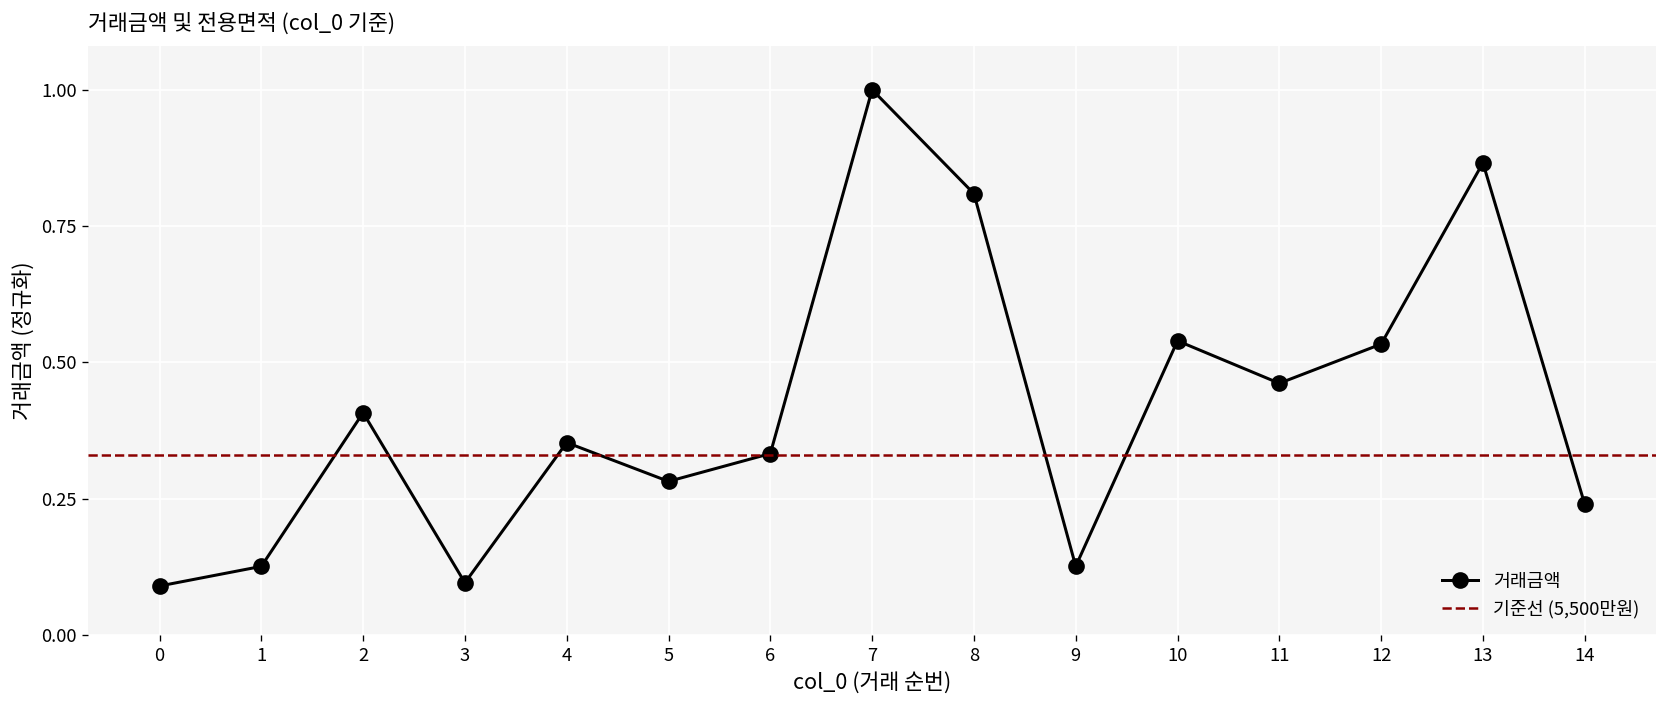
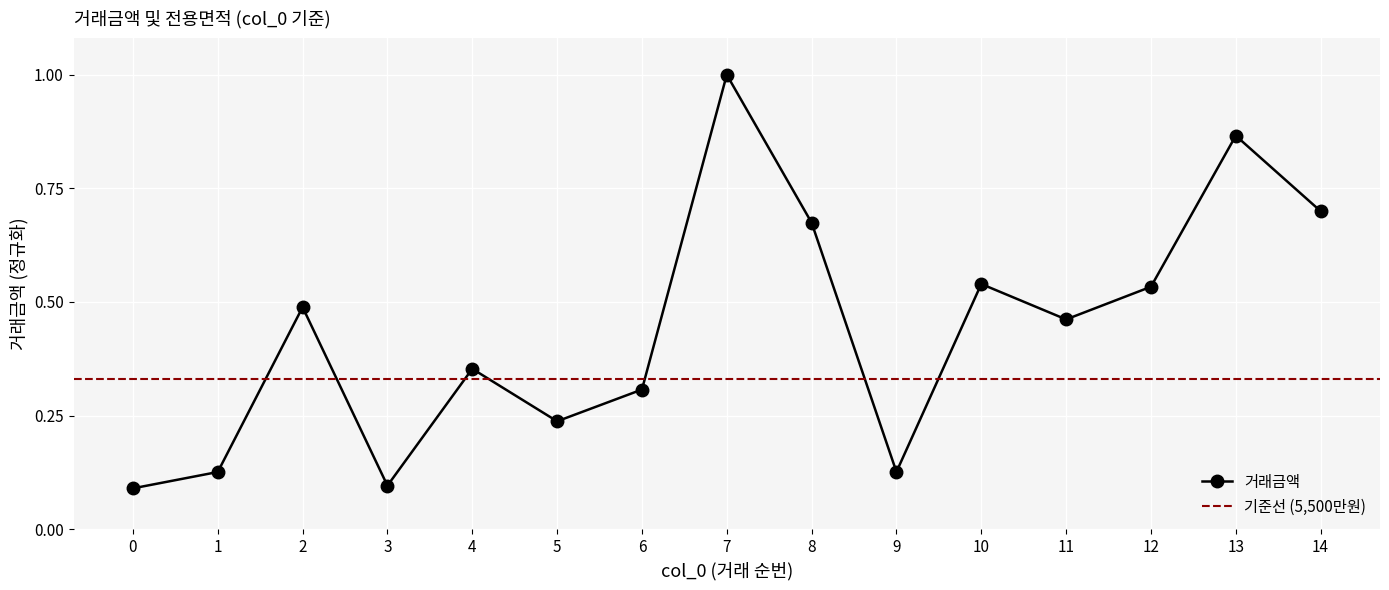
2: 0.41 -> 0.49
5: 0.28 -> 0.24
6: 0.33 -> 0.31
8: 0.81 -> 0.67
14: 0.24 -> 0.70
